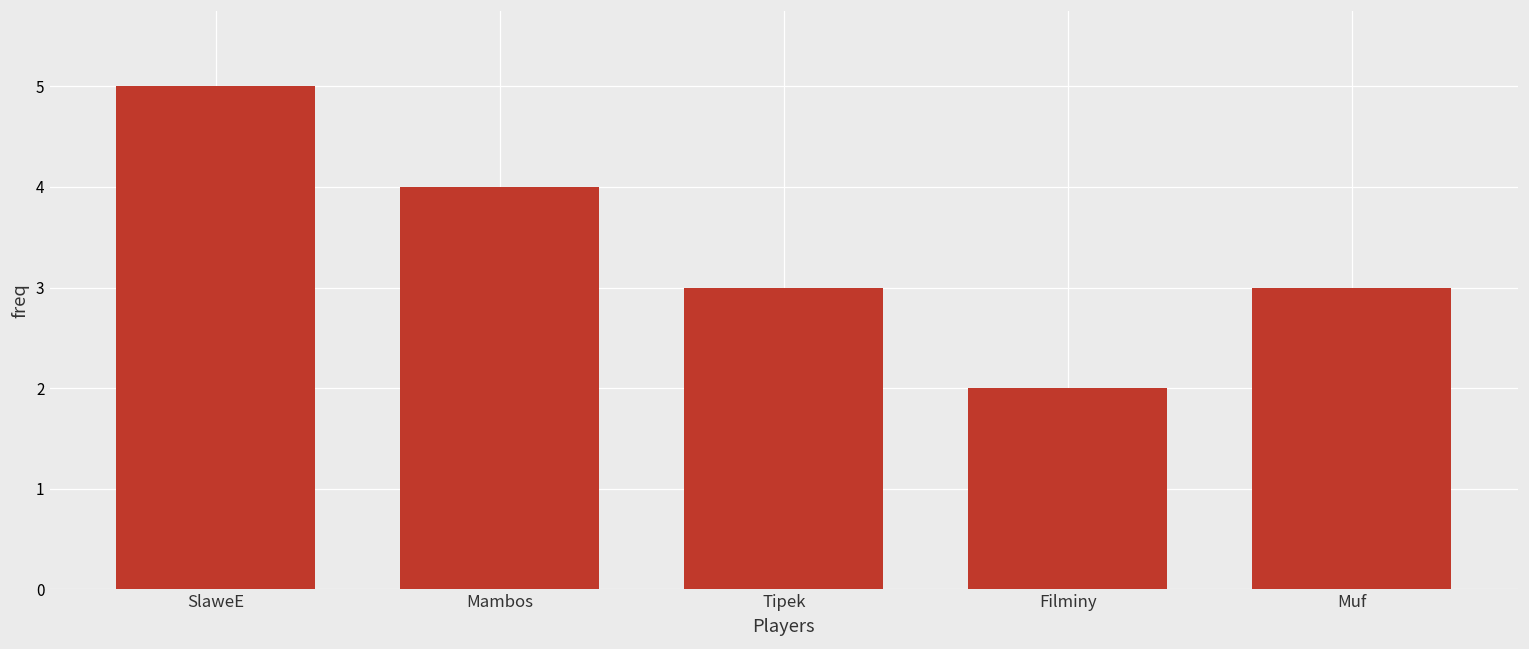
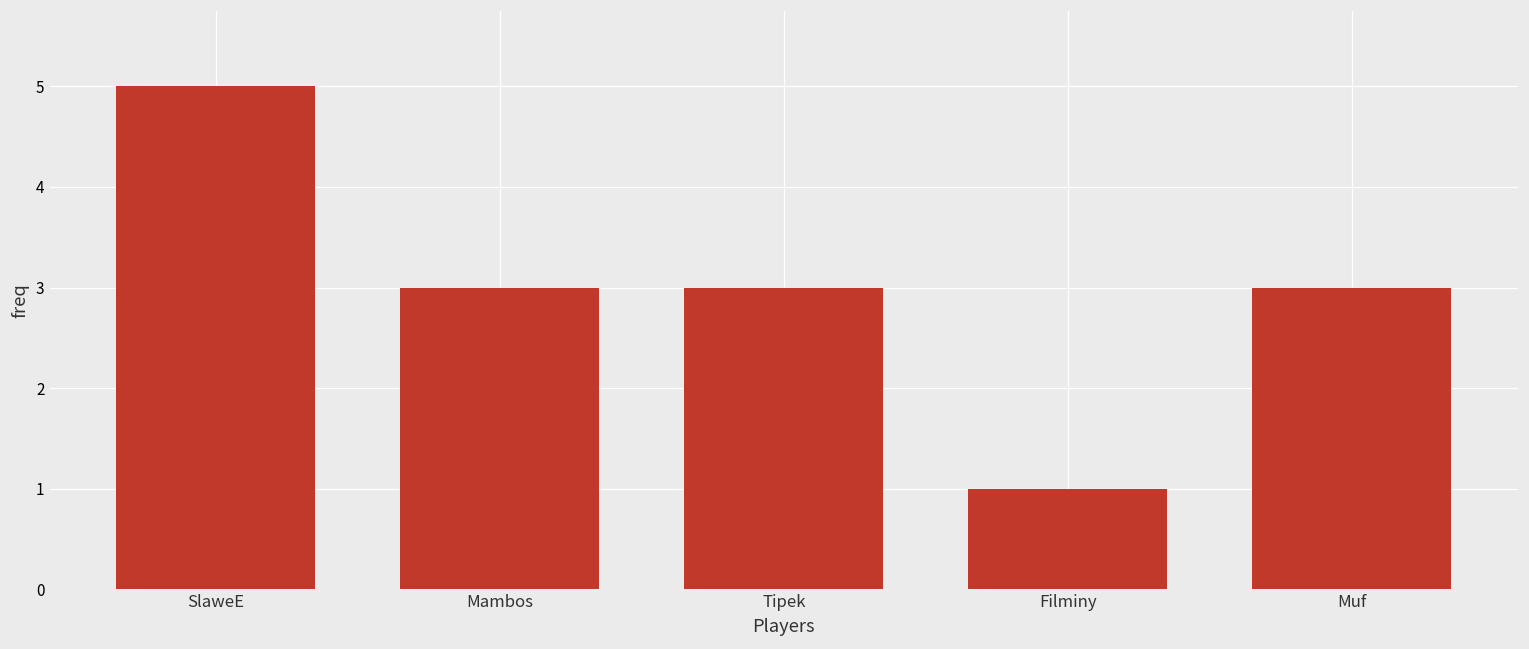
Mambos: 4 -> 3
Filminy: 2 -> 1
